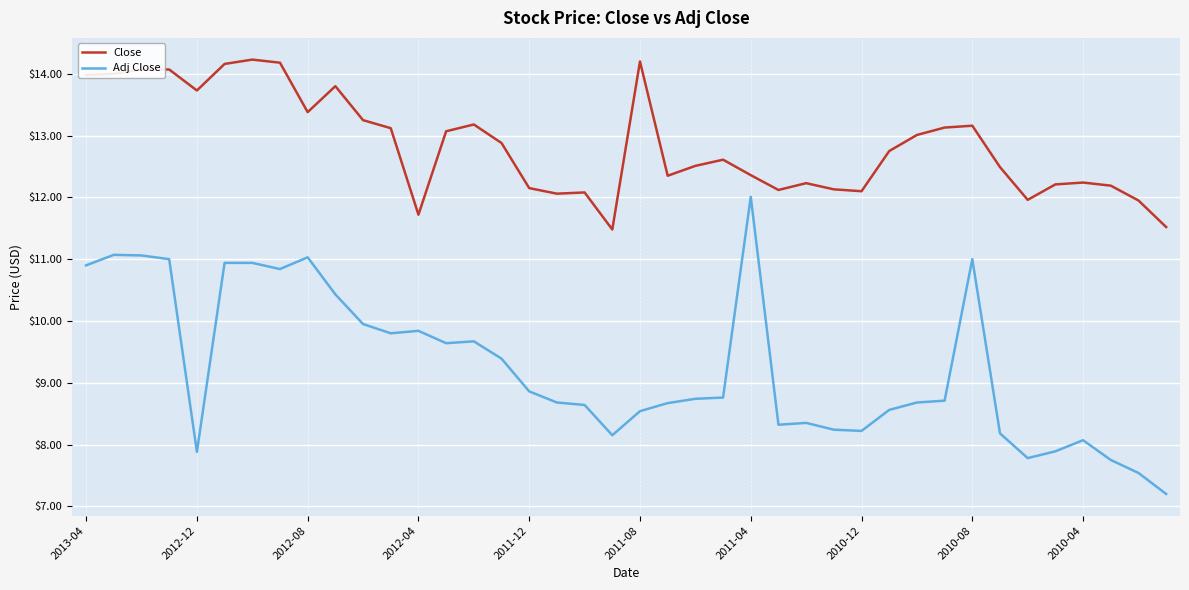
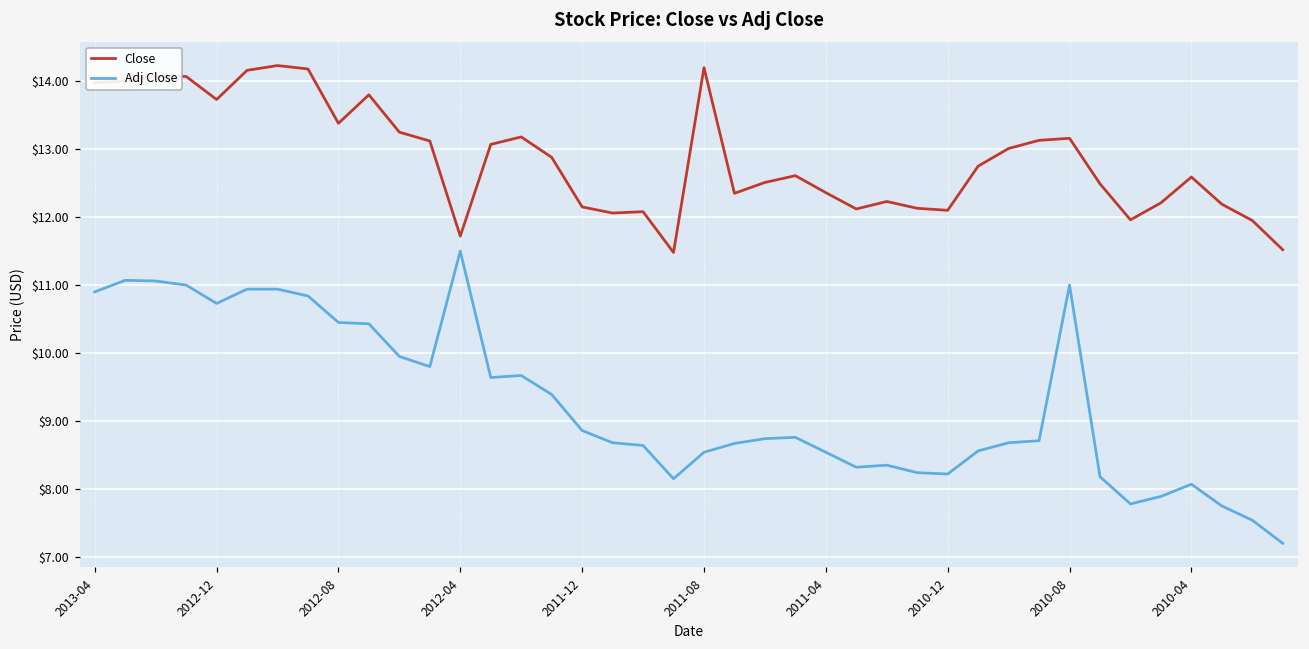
Adj Close, 2012-12: $7.9 -> $10.7
Adj Close, 2012-08: $11.0 -> $10.5
Adj Close, 2012-04: $9.8 -> $11.5
Adj Close, 2011-04: $12.0 -> $8.5
Close, 2010-04: $12.2 -> $12.6
